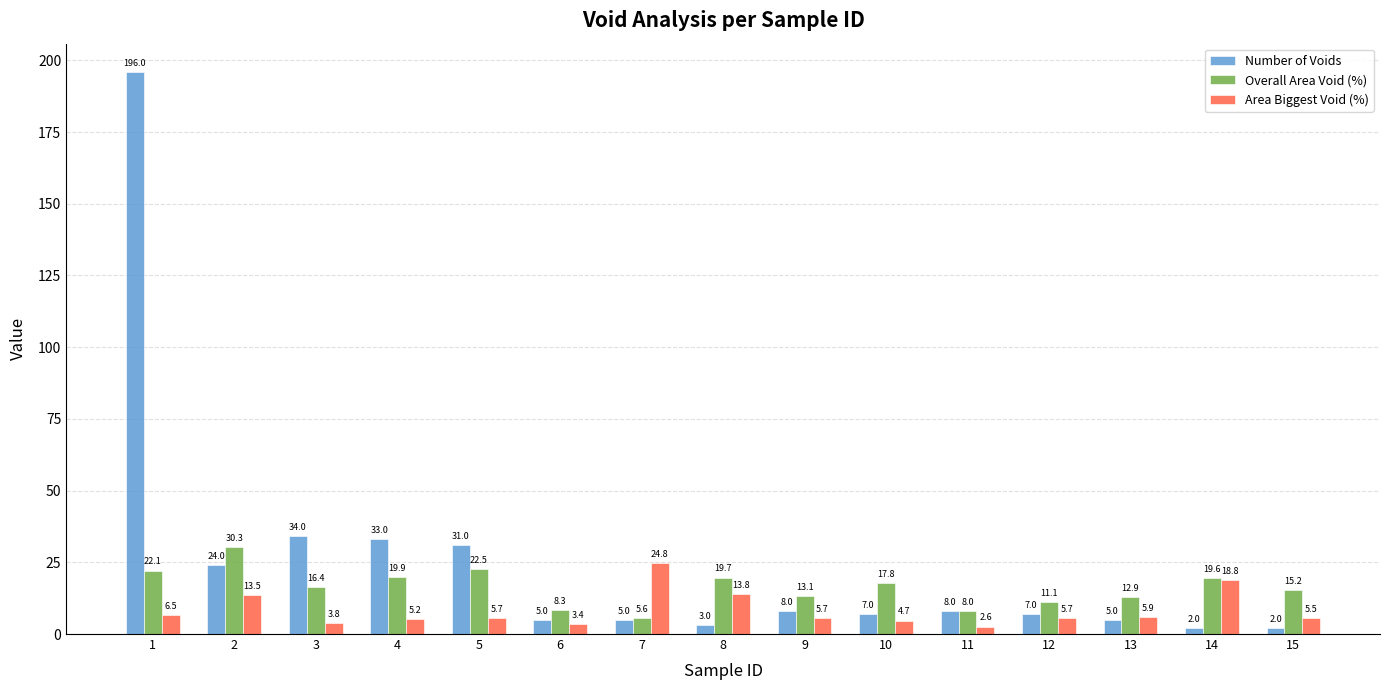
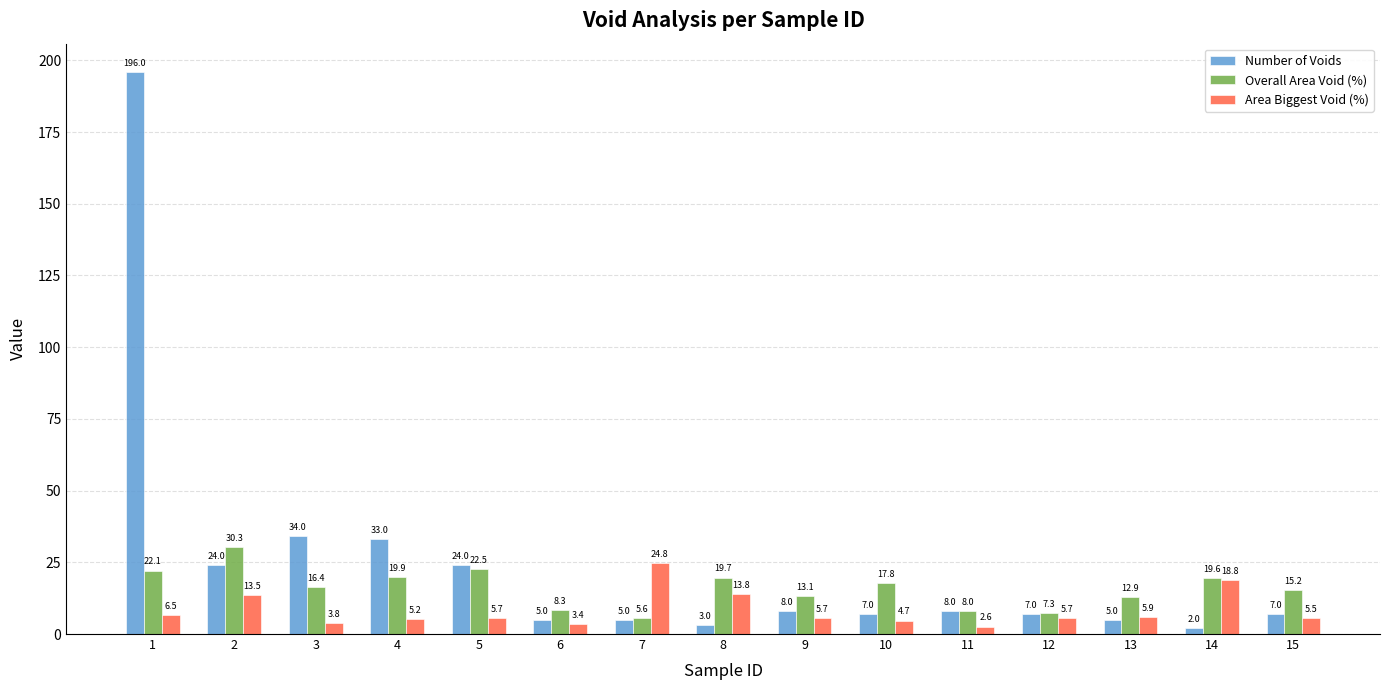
Number of Voids, 5: 31.0 -> 24.0
Overall Area Void (%), 12: 11.1 -> 7.3
Number of Voids, 15: 2.0 -> 7.0
